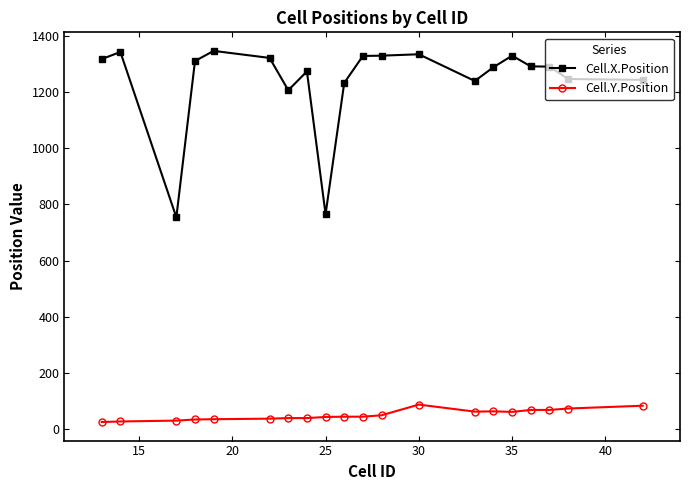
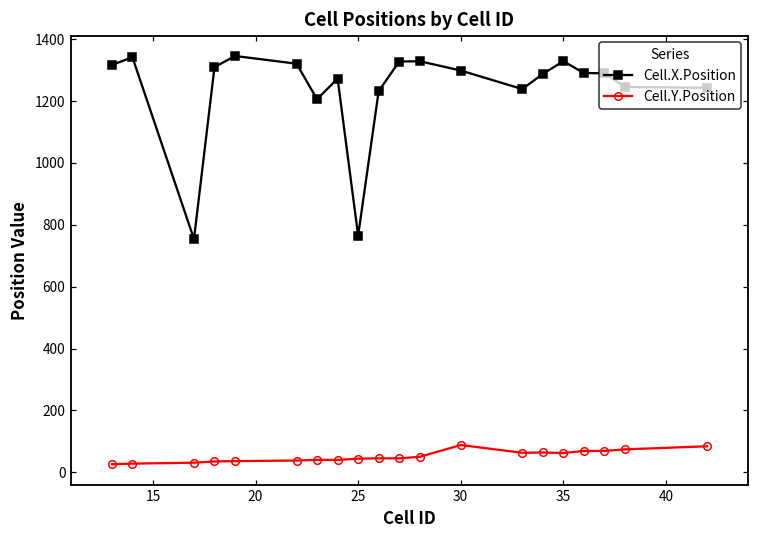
Cell.X.Position, 30: 1330 -> 1300
